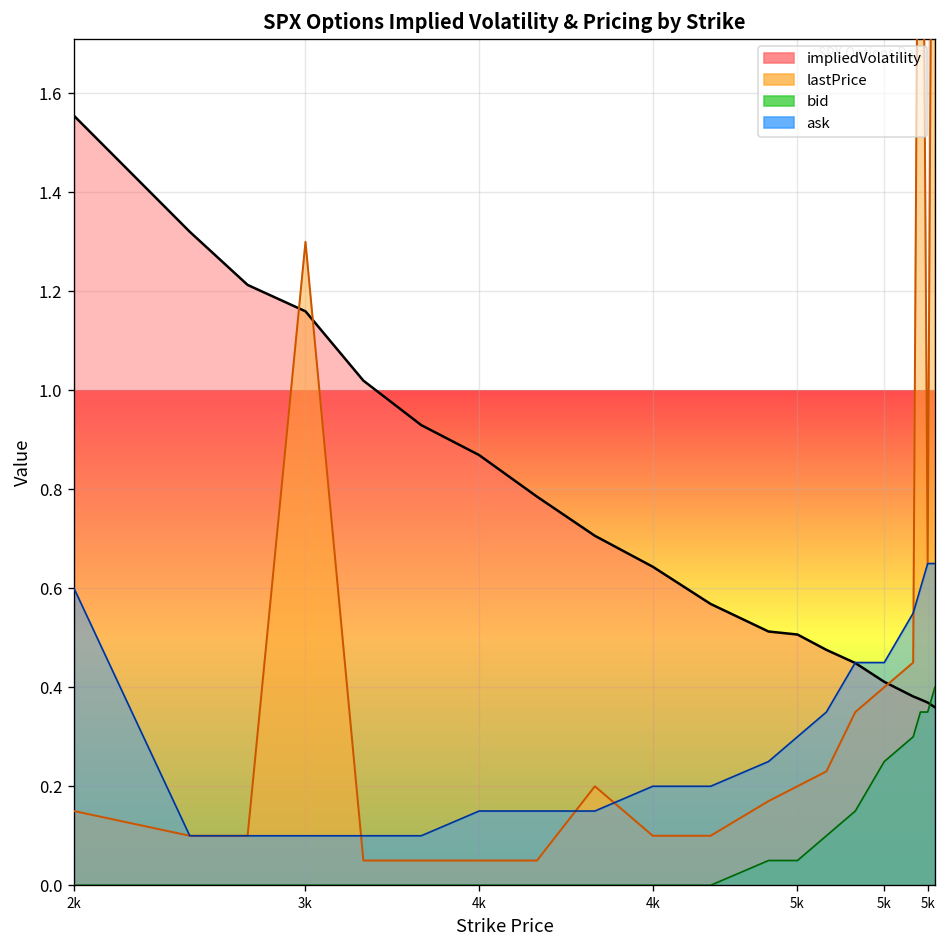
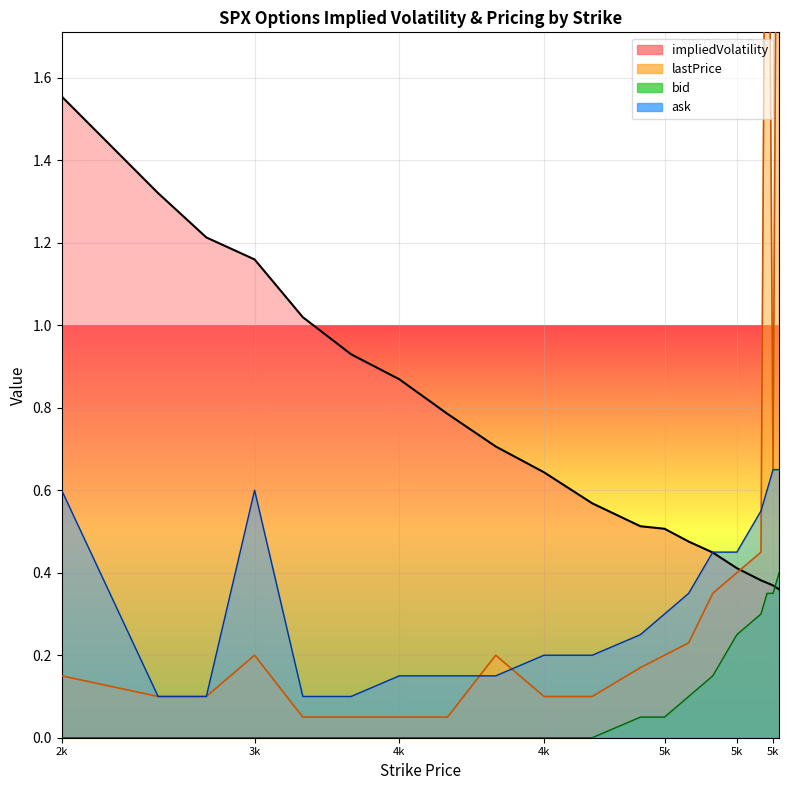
lastPrice, 3k: 1.3 -> 0.2
ask, 3k: 0.1 -> 0.6
